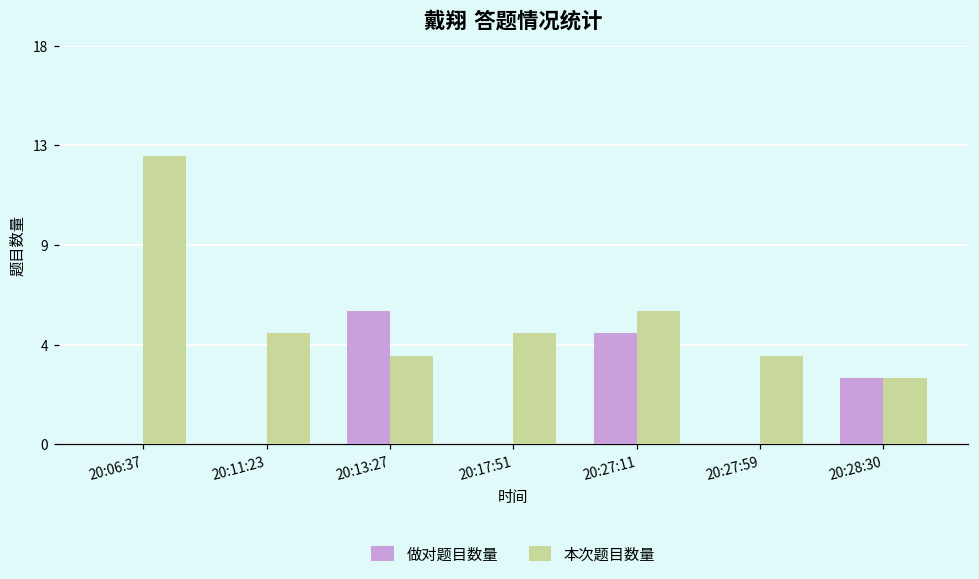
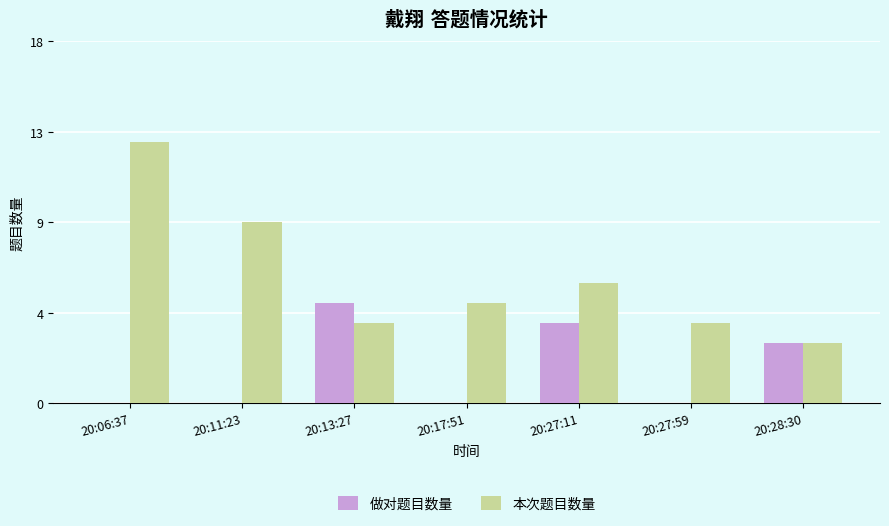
本次题目数量, 20:11:23: 5 -> 9
做对题目数量, 20:13:27: 6 -> 5
做对题目数量, 20:27:11: 5 -> 4
